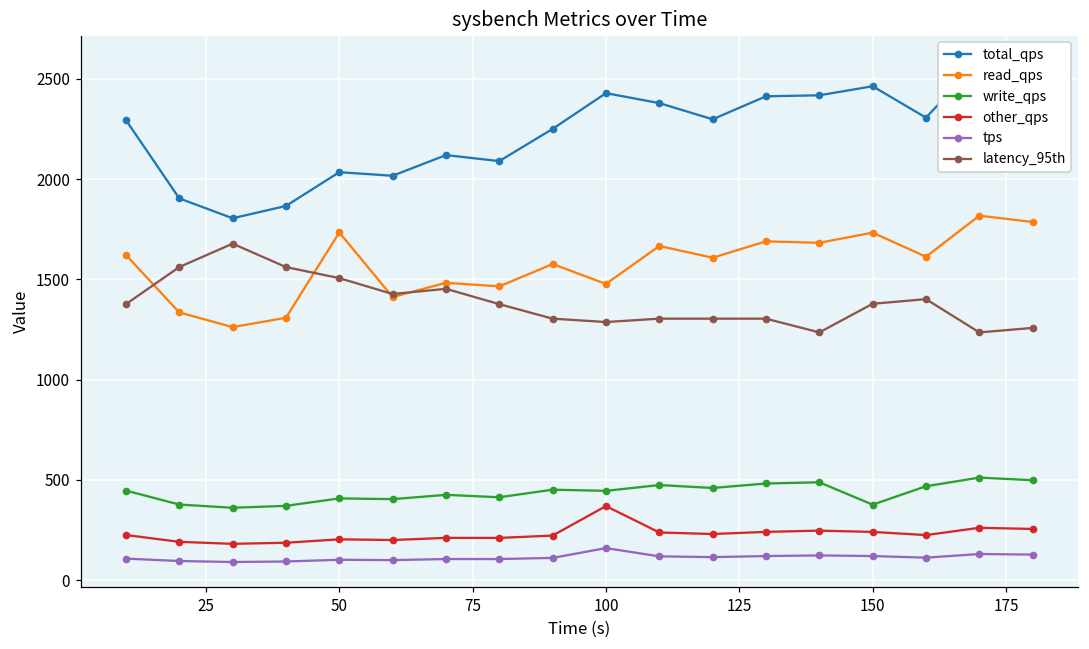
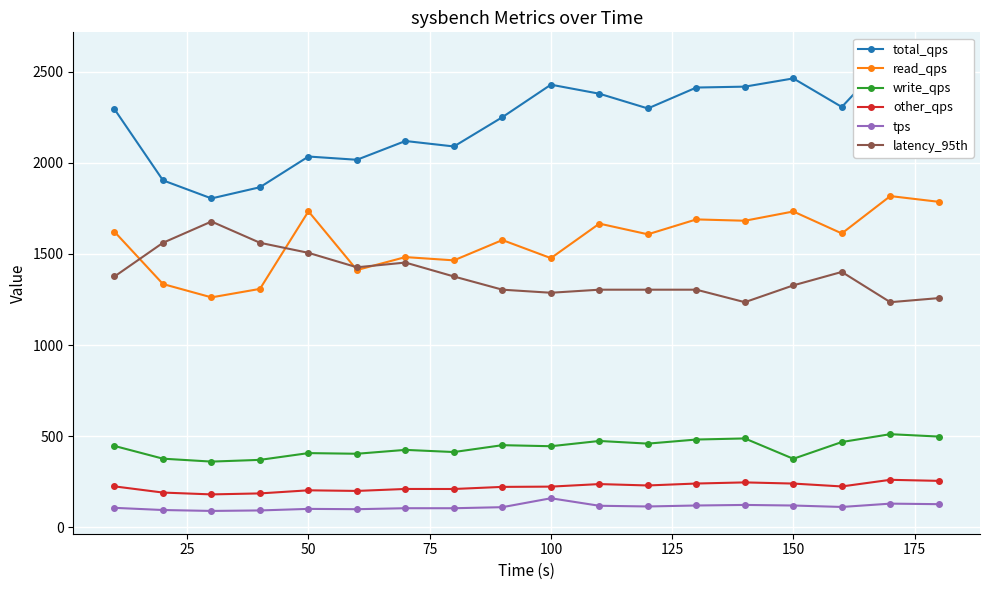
other_qps, 100: 370 -> 220
latency_95th, 150: 1380 -> 1330
